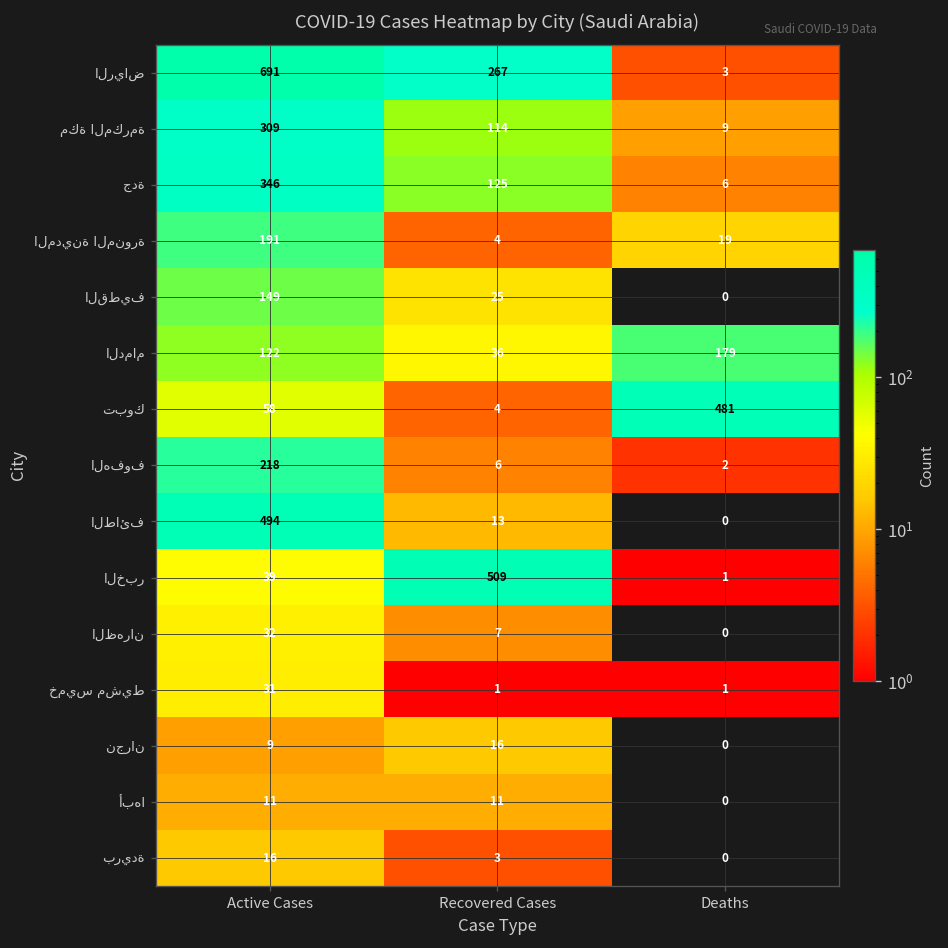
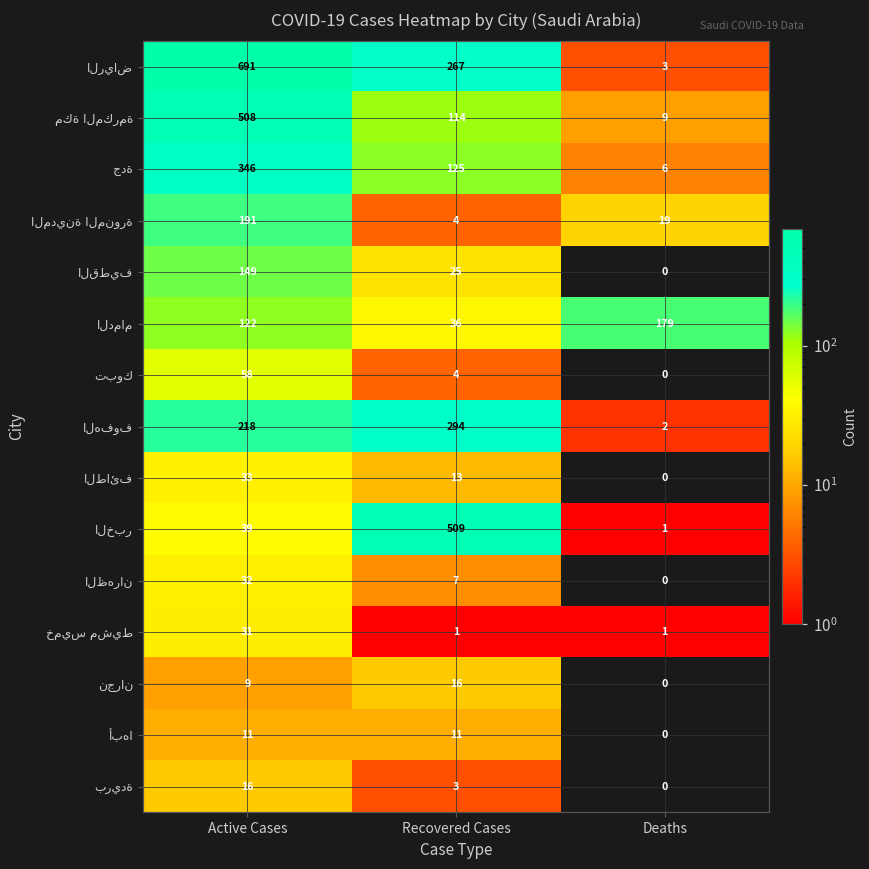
مكة المكرمة, Active Cases: 309 -> 508
تبوك, Deaths: 481 -> 0
الهفوف, Recovered Cases: 6 -> 294
الطائف, Active Cases: 494 -> 33
